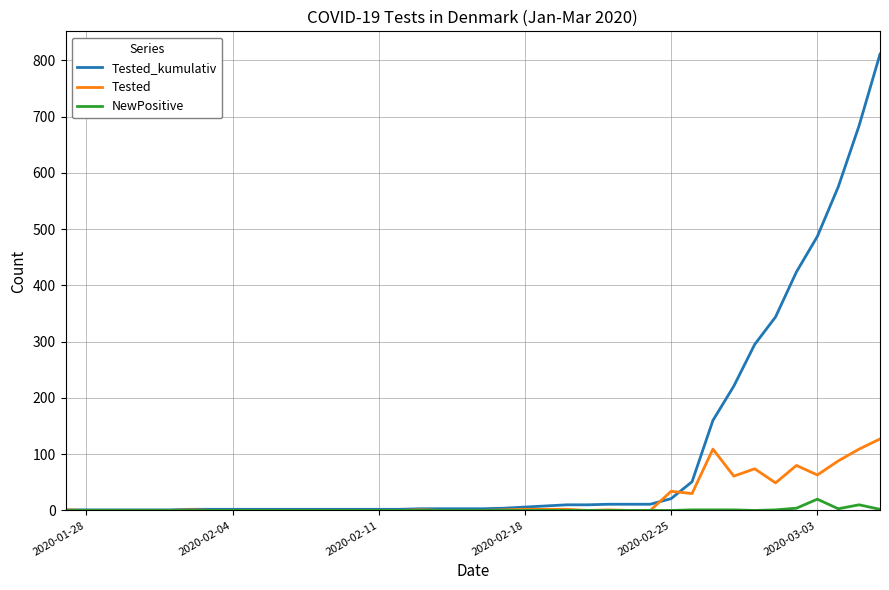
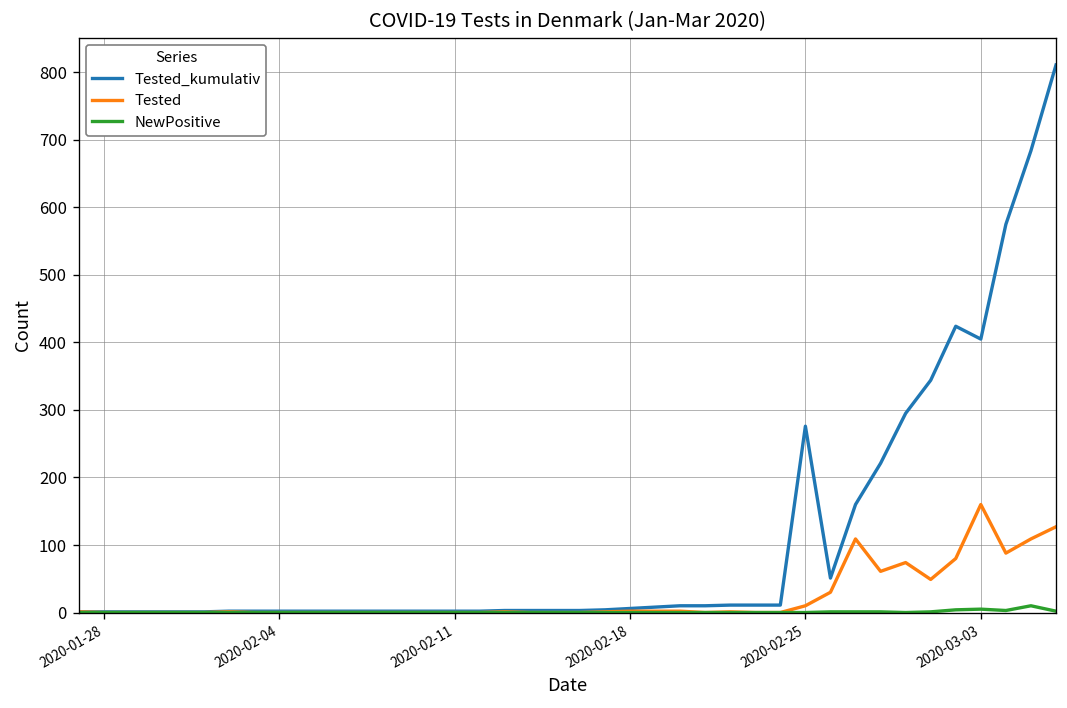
Tested_kumulativ, 2020-02-25: 20 -> 280
Tested, 2020-02-25: 30 -> 10
Tested_kumulativ, 2020-03-03: 490 -> 410
Tested, 2020-03-03: 60 -> 160
NewPositive, 2020-03-03: 20 -> 10
